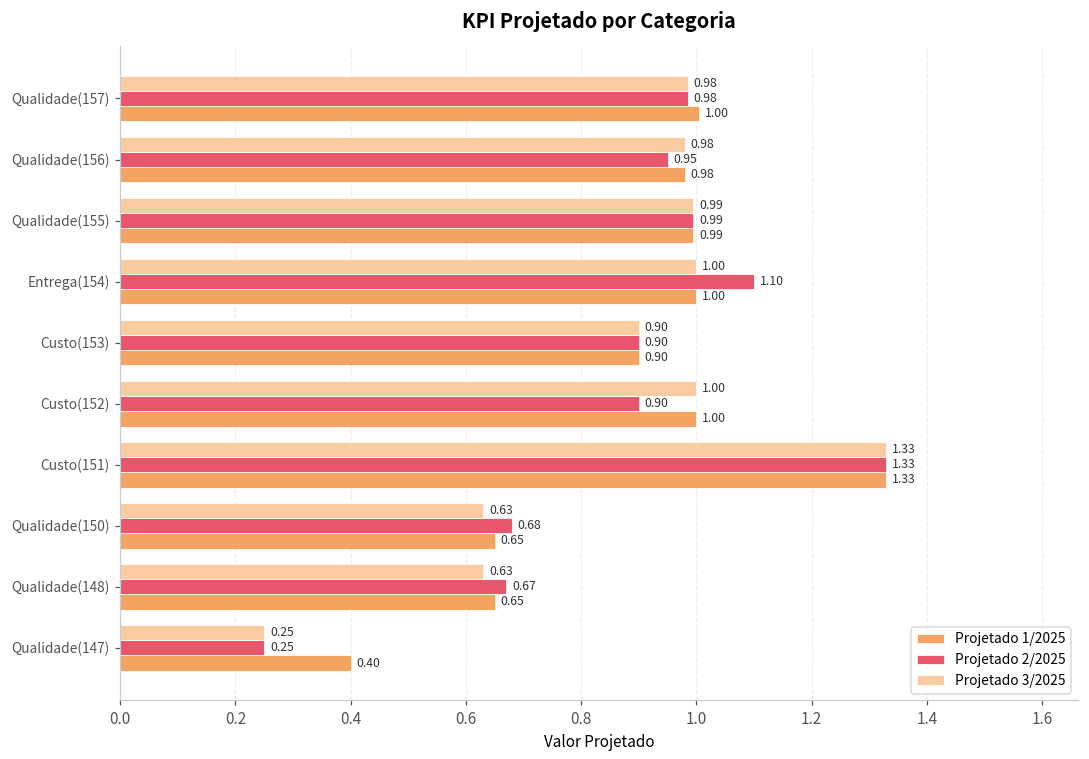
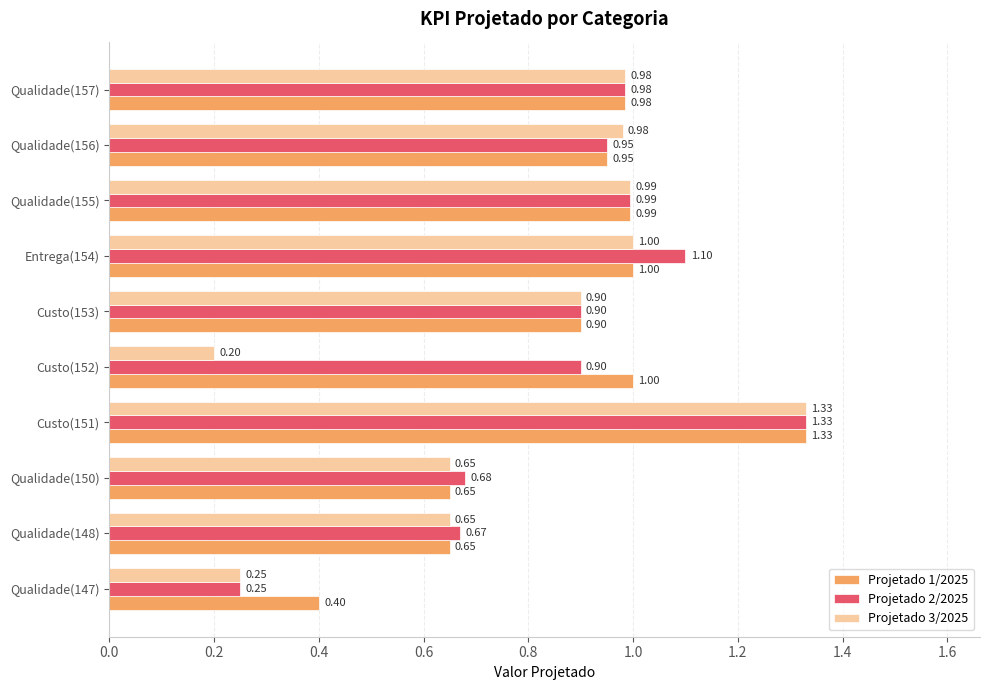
Projetado 1/2025, Qualidade(157): 1.00 -> 0.98
Projetado 1/2025, Qualidade(156): 0.98 -> 0.95
Projetado 3/2025, Custo(152): 1.00 -> 0.20
Projetado 3/2025, Qualidade(150): 0.63 -> 0.65
Projetado 3/2025, Qualidade(148): 0.63 -> 0.65
